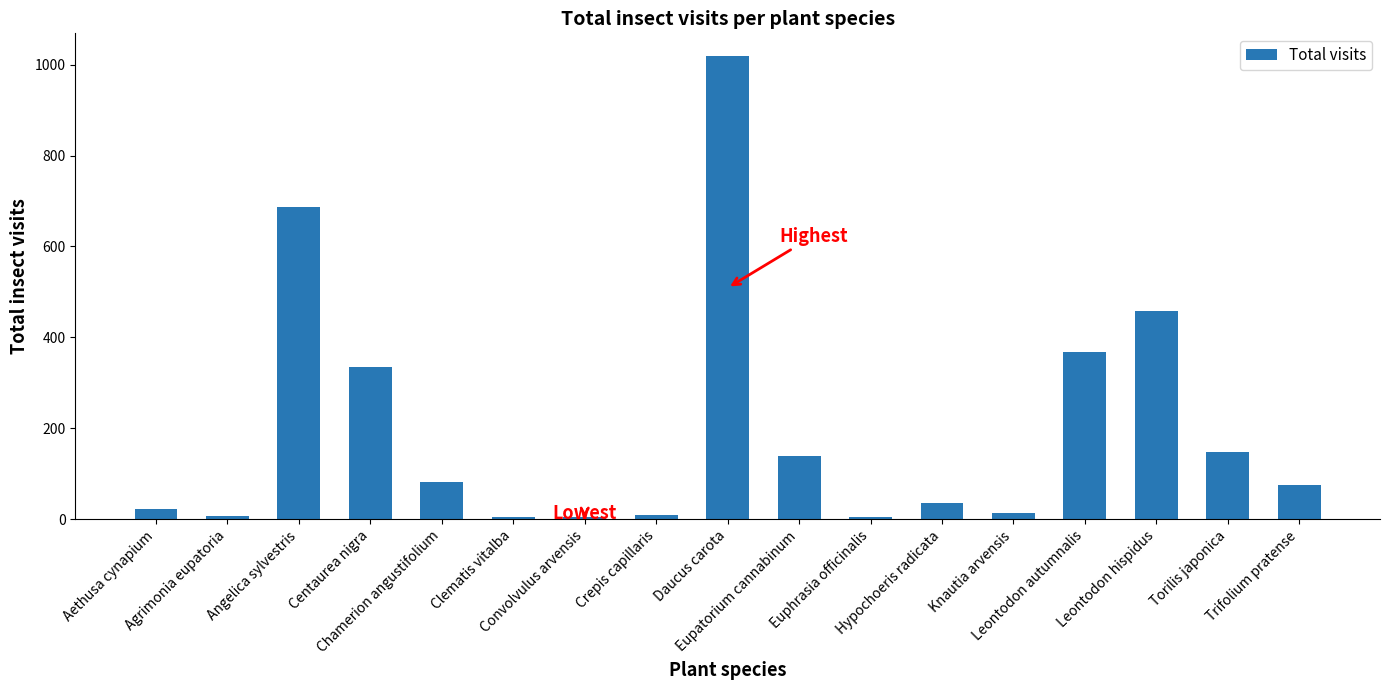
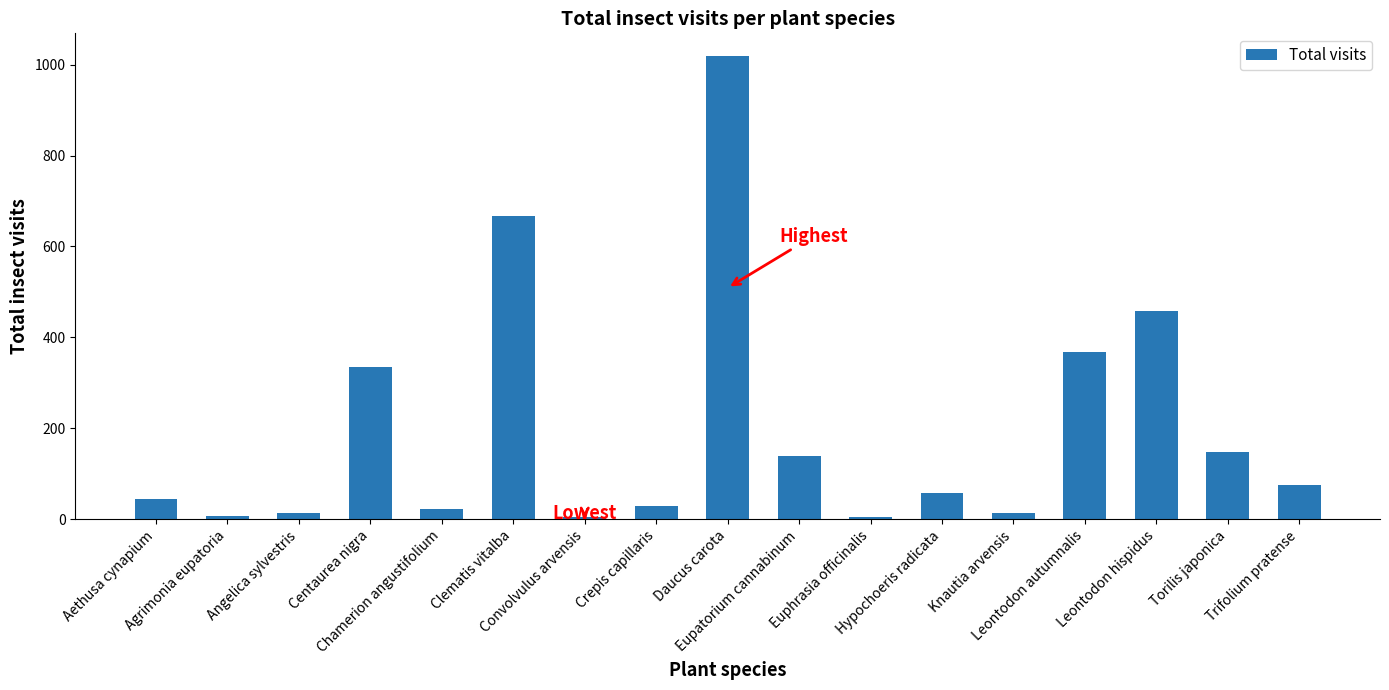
Aethusa cynapium: 20 -> 40
Angelica sylvestris: 690 -> 10
Chamerion angustifolium: 80 -> 20
Clematis vitalba: 10 -> 670
Crepis capillaris: 10 -> 30
Hypochoeris radicata: 40 -> 60
